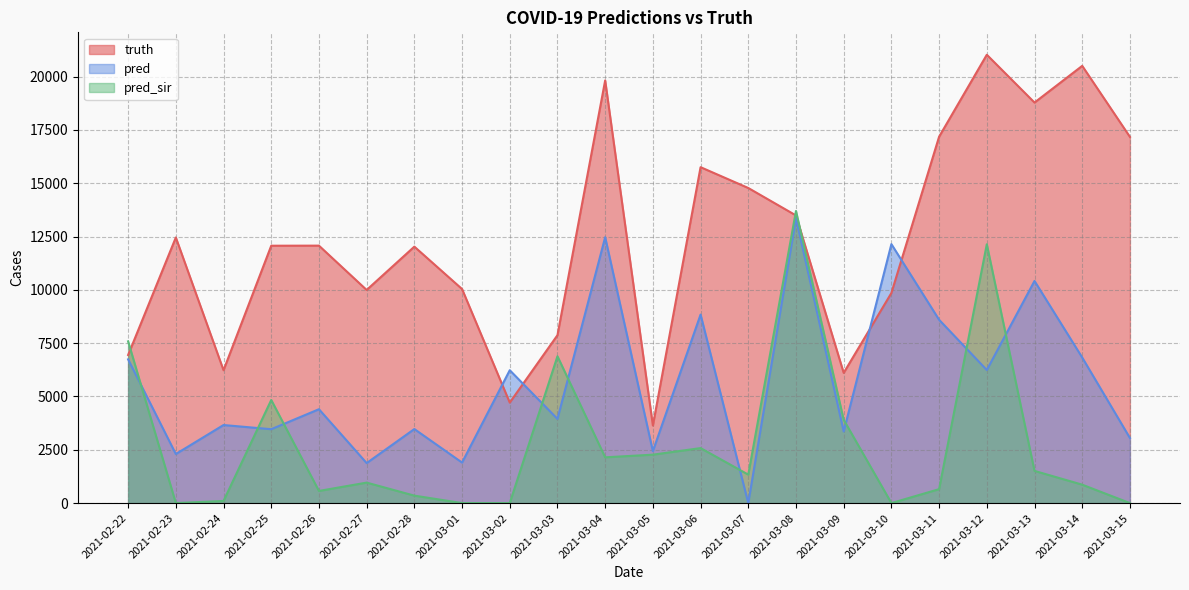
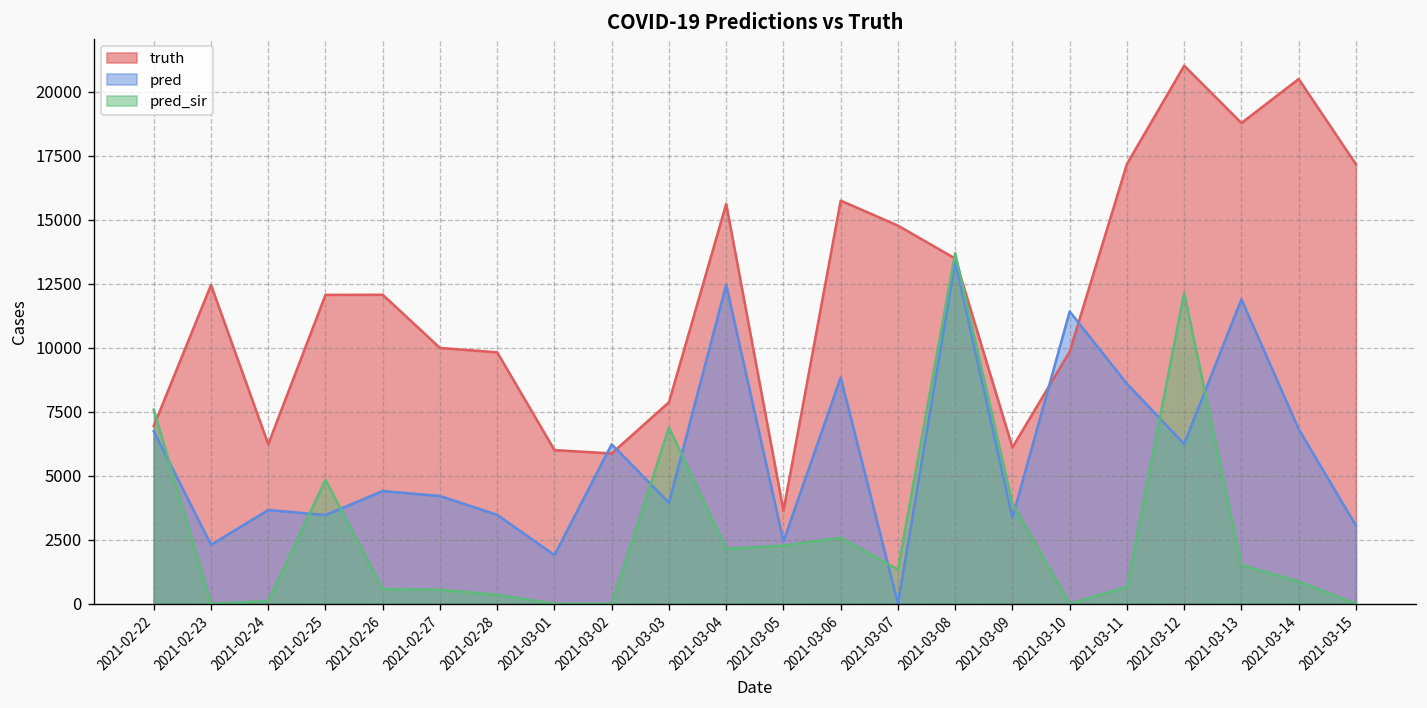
pred, 2021-02-27: 1900 -> 4200
pred_sir, 2021-02-27: 1000 -> 500
truth, 2021-02-28: 12000 -> 9800
truth, 2021-03-01: 10000 -> 6000
truth, 2021-03-02: 4700 -> 5900
truth, 2021-03-04: 19800 -> 15600
pred, 2021-03-10: 12100 -> 11400
pred, 2021-03-13: 10400 -> 11900
